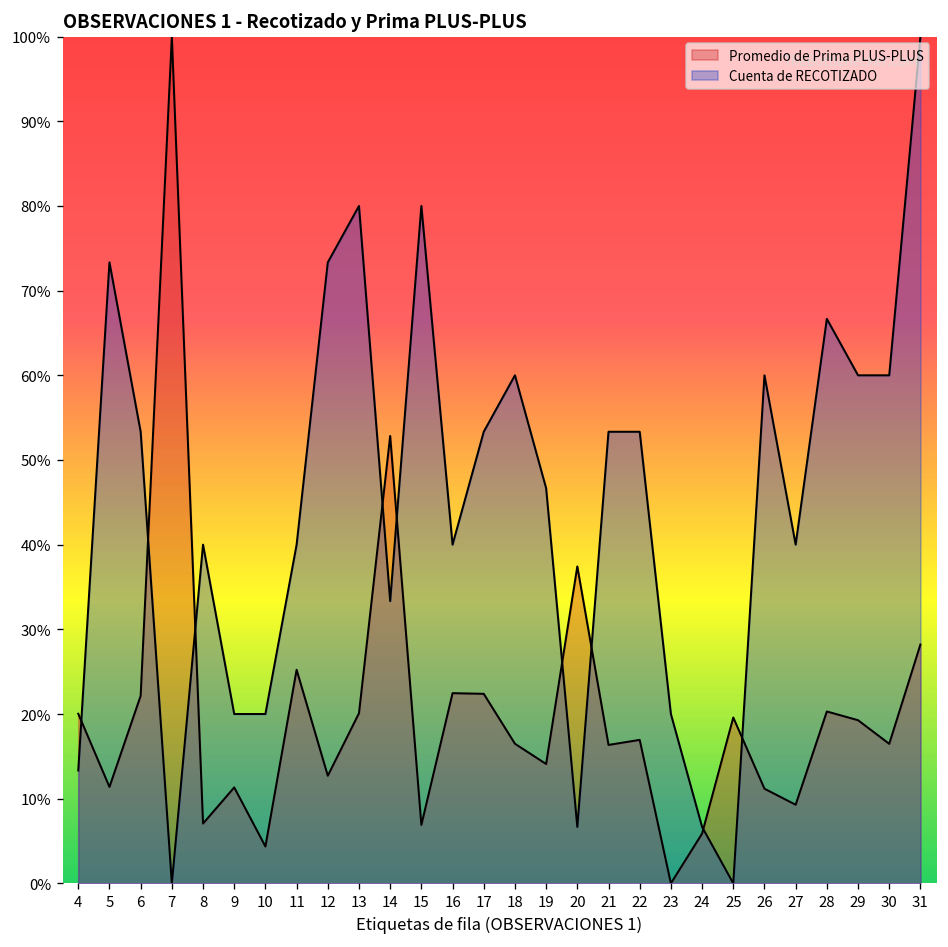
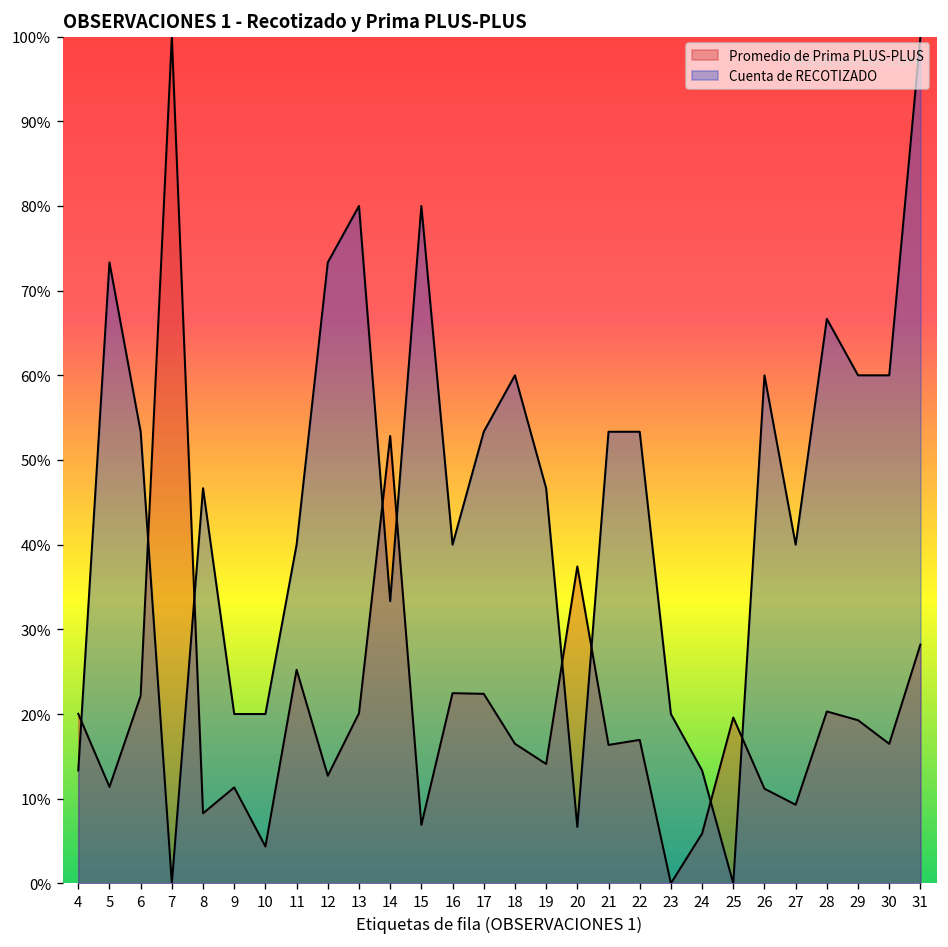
Promedio de Prima PLUS-PLUS, 8: 7% -> 8%
Cuenta de RECOTIZADO, 8: 40% -> 47%
Cuenta de RECOTIZADO, 24: 7% -> 13%
